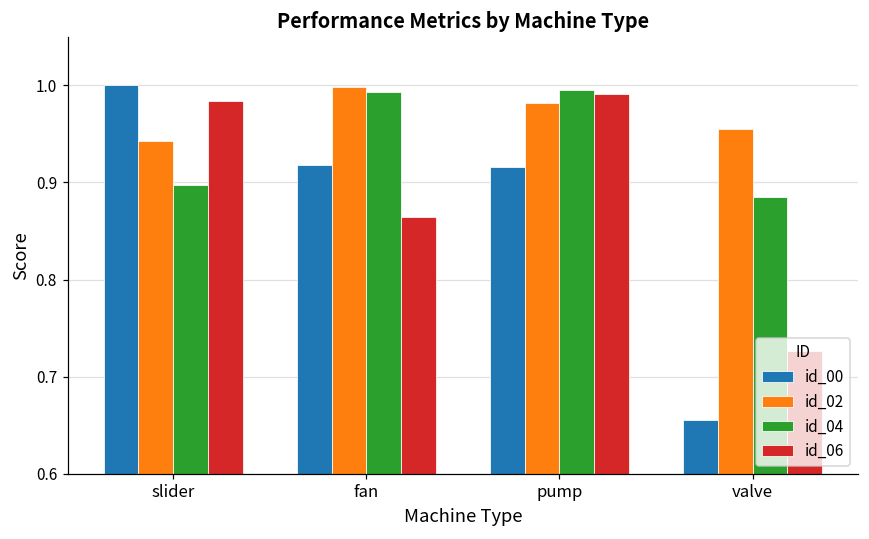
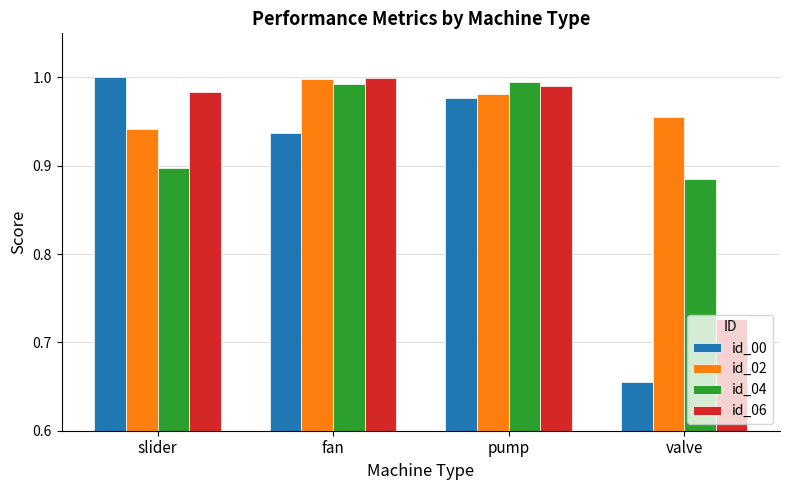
id_00, fan: 0.92 -> 0.94
id_06, fan: 0.86 -> 1.00
id_00, pump: 0.92 -> 0.98
